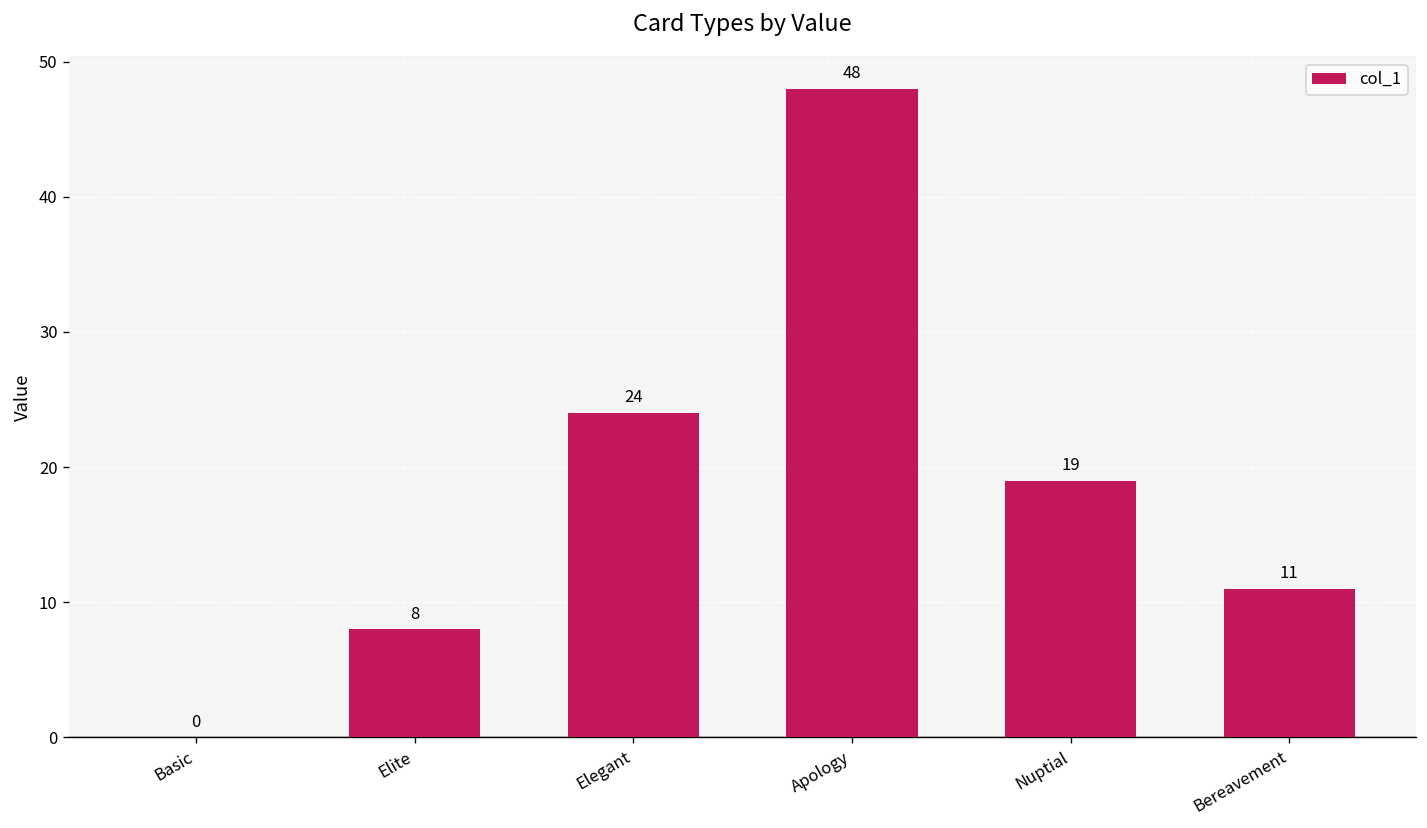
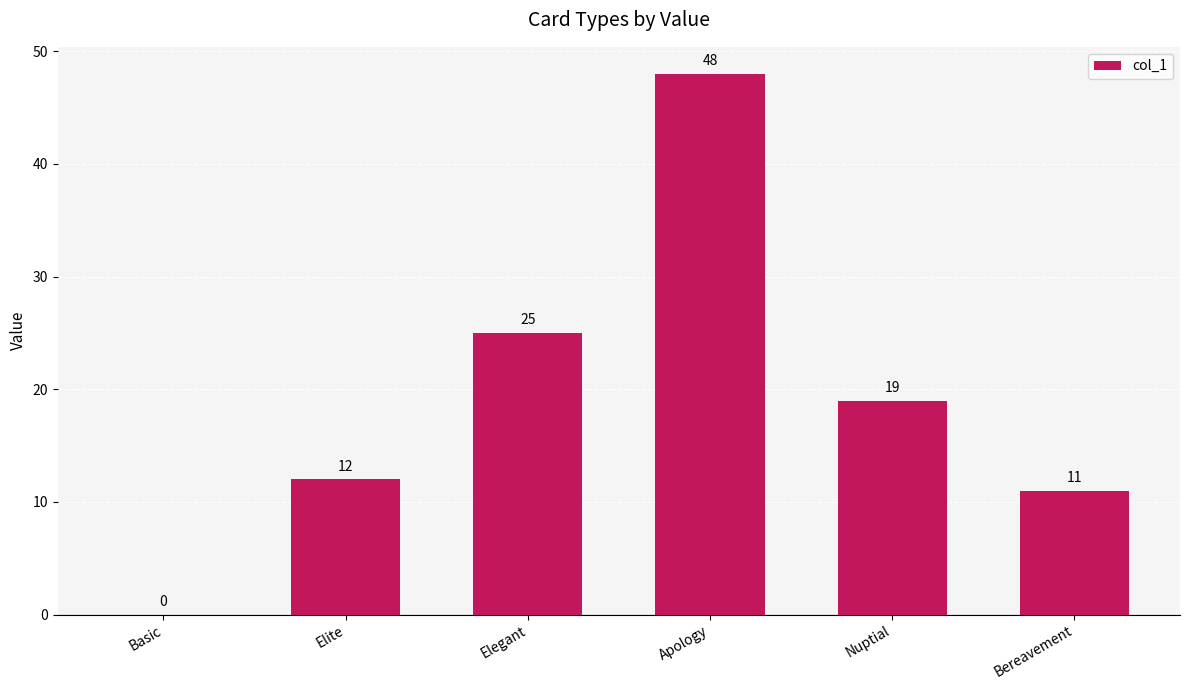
Elite: 8 -> 12
Elegant: 24 -> 25
